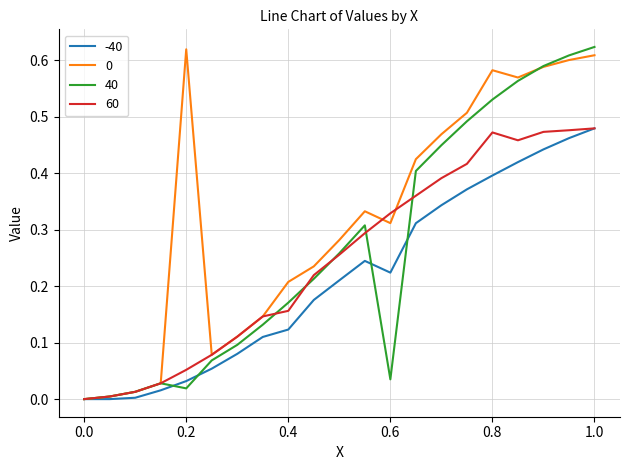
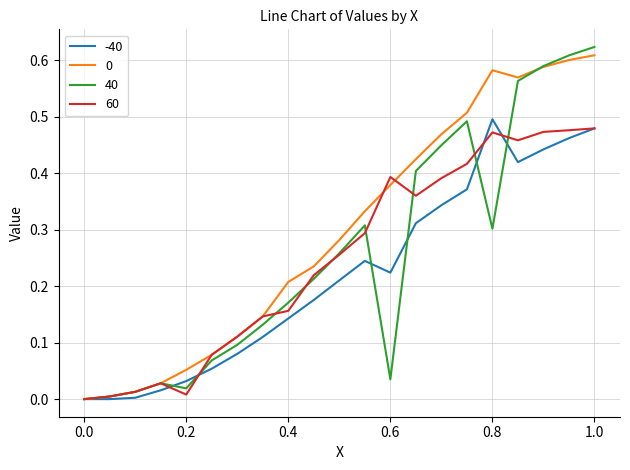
0, 0.2: 0.62 -> 0.05
60, 0.2: 0.05 -> 0.01
-40, 0.4: 0.12 -> 0.14
0, 0.6: 0.31 -> 0.38
60, 0.6: 0.33 -> 0.39
-40, 0.8: 0.40 -> 0.50
40, 0.8: 0.53 -> 0.30
